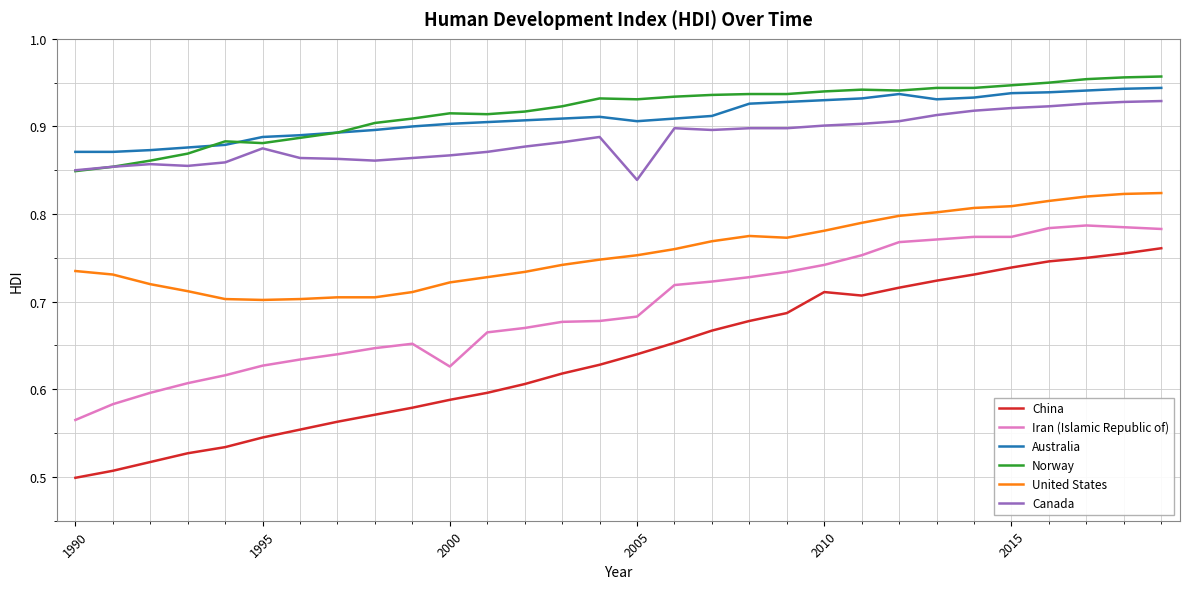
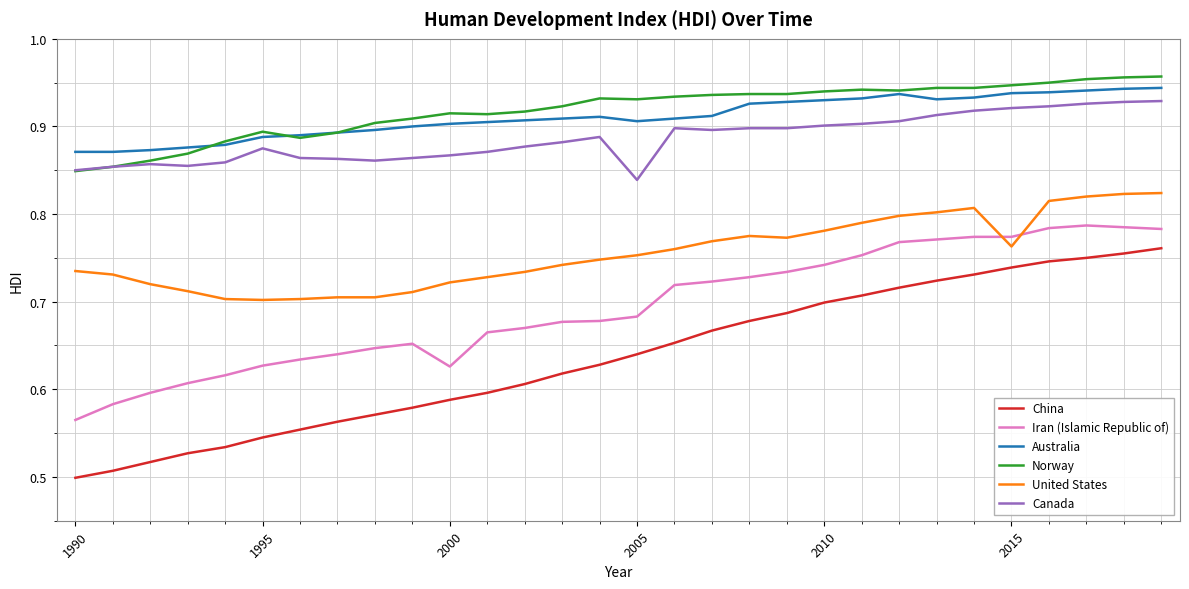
Norway, 1995: 0.88 -> 0.89
China, 2010: 0.71 -> 0.70
United States, 2015: 0.81 -> 0.76
